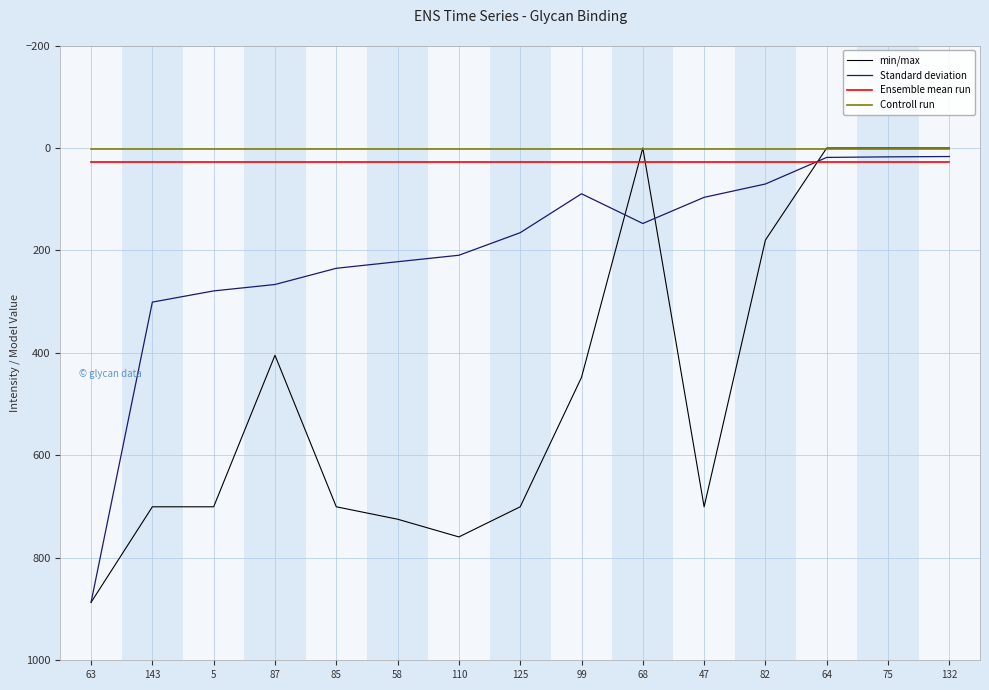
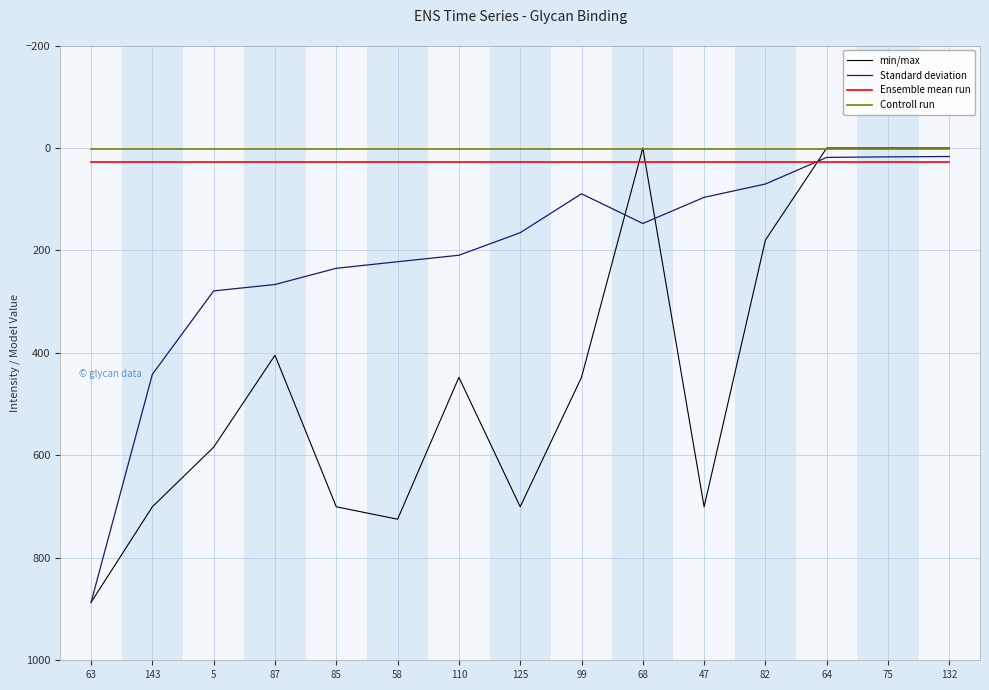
Standard deviation, 143: 300 -> 440
min/max, 5: 700 -> 580
min/max, 110: 760 -> 450
